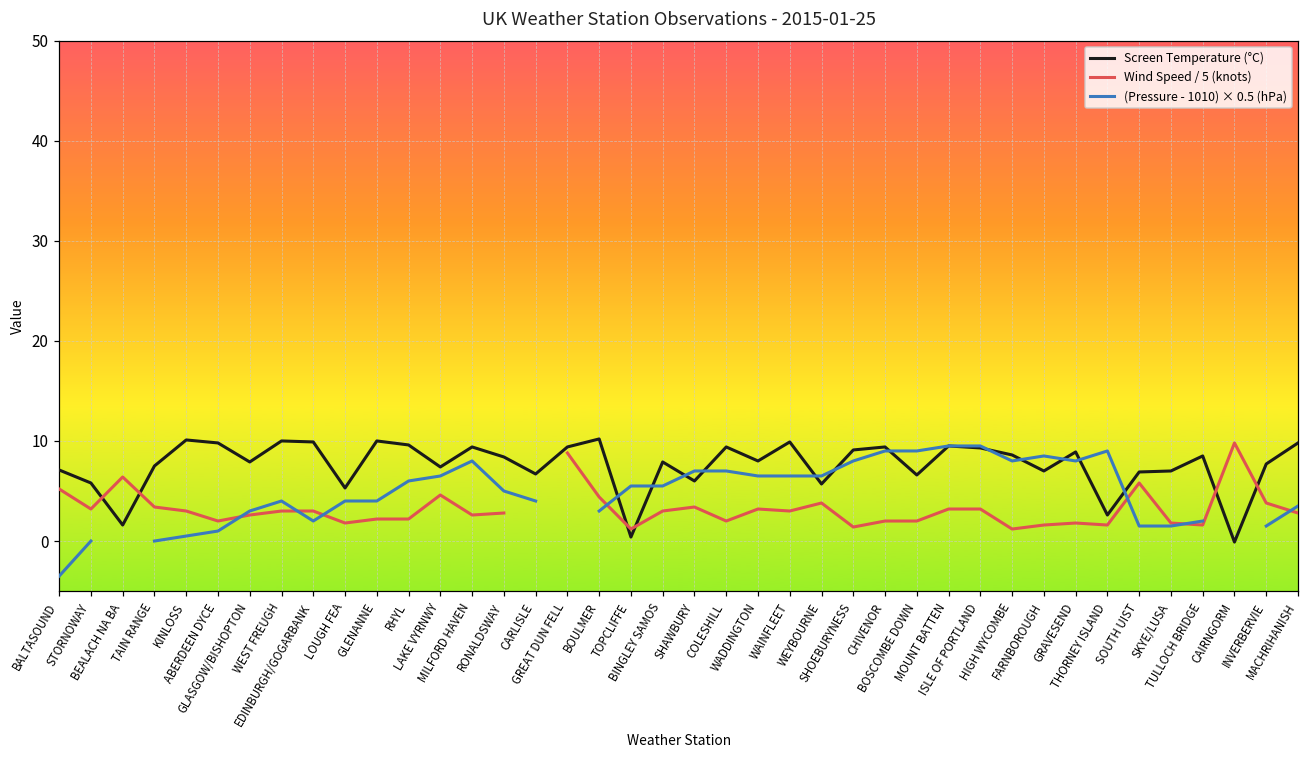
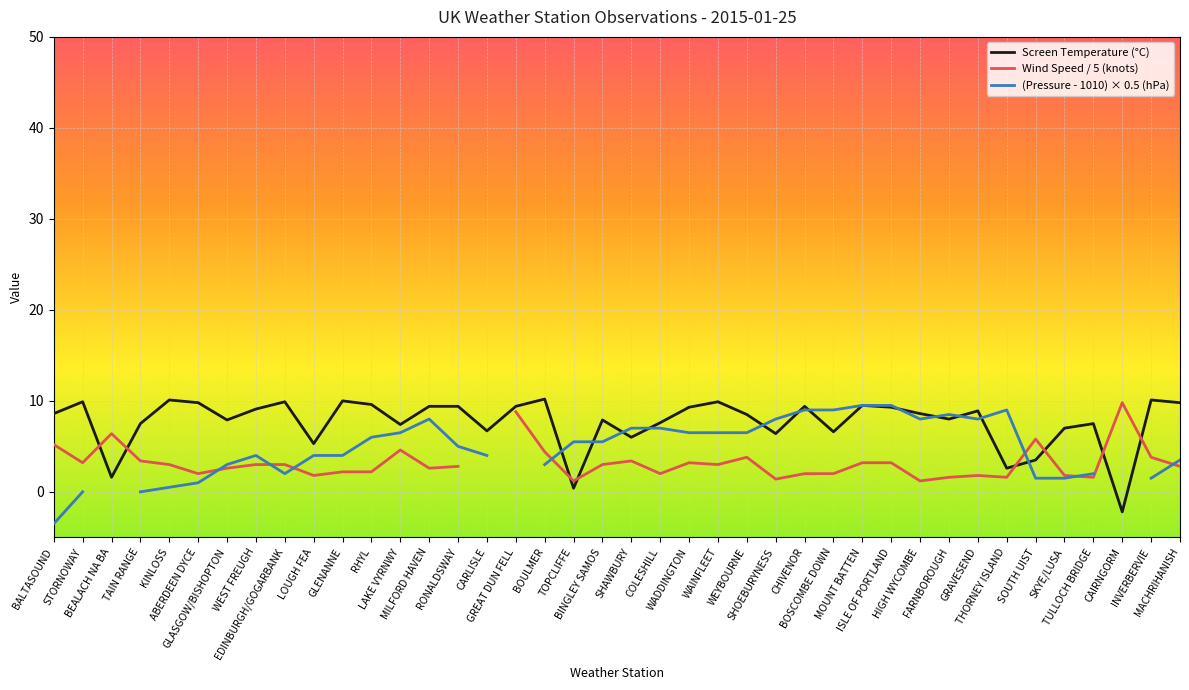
Screen Temperature (°C), BALTASOUND: 7 -> 9
Screen Temperature (°C), STORNOWAY: 6 -> 10
Screen Temperature (°C), WEST FREUGH: 10 -> 9
Screen Temperature (°C), RONALDSWAY: 8 -> 9
Screen Temperature (°C), COLESHILL: 9 -> 8
Screen Temperature (°C), WADDINGTON: 8 -> 9
Screen Temperature (°C), WEYBOURNE: 6 -> 9
Screen Temperature (°C), SHOEBURYNESS: 9 -> 6
Screen Temperature (°C), FARNBOROUGH: 7 -> 8
Screen Temperature (°C), SOUTH UIST: 7 -> 4
Screen Temperature (°C), TULLOCH BRIDGE: 9 -> 8
Screen Temperature (°C), CAIRNGORM: 0 -> -2
Screen Temperature (°C), INVERBERVIE: 8 -> 10
